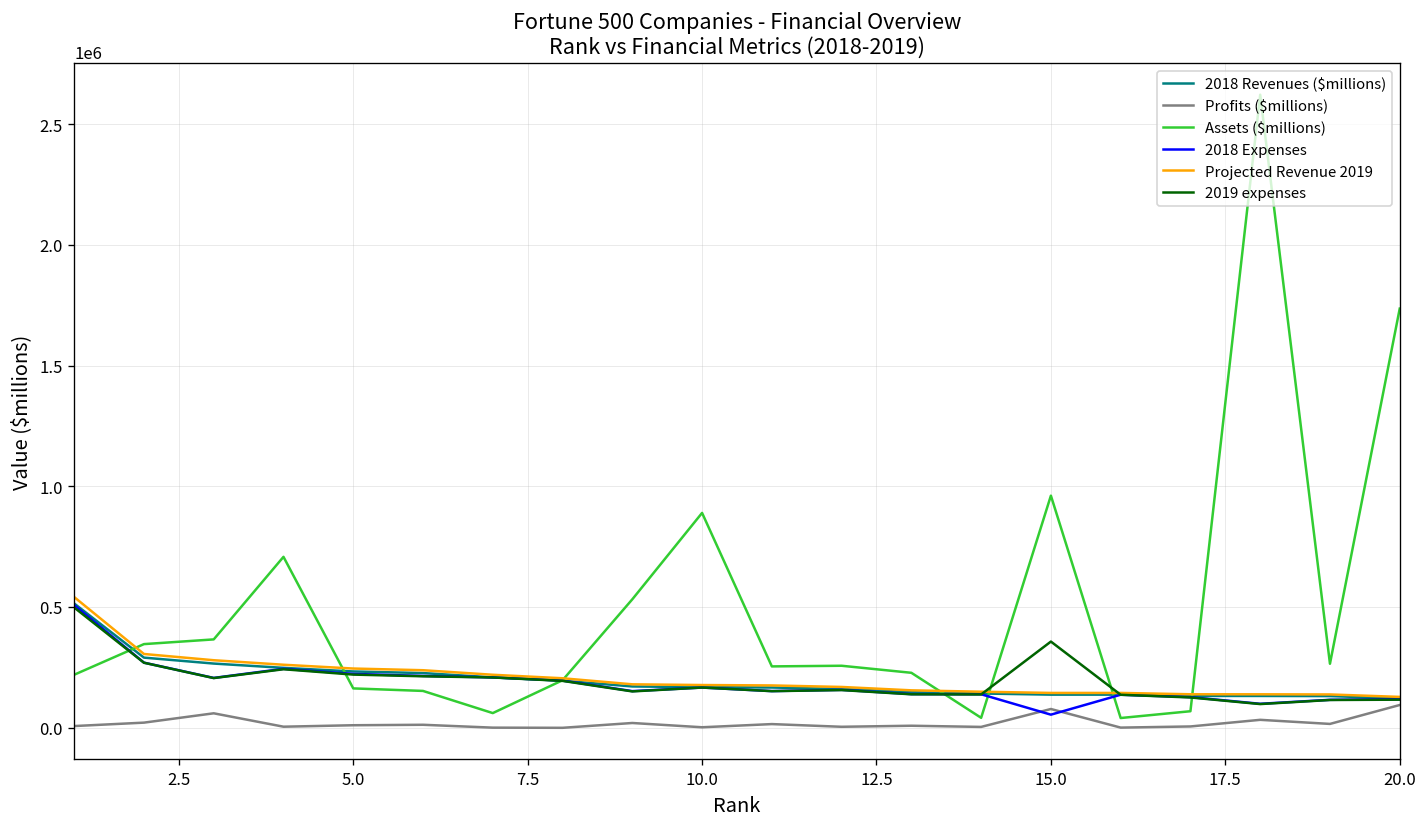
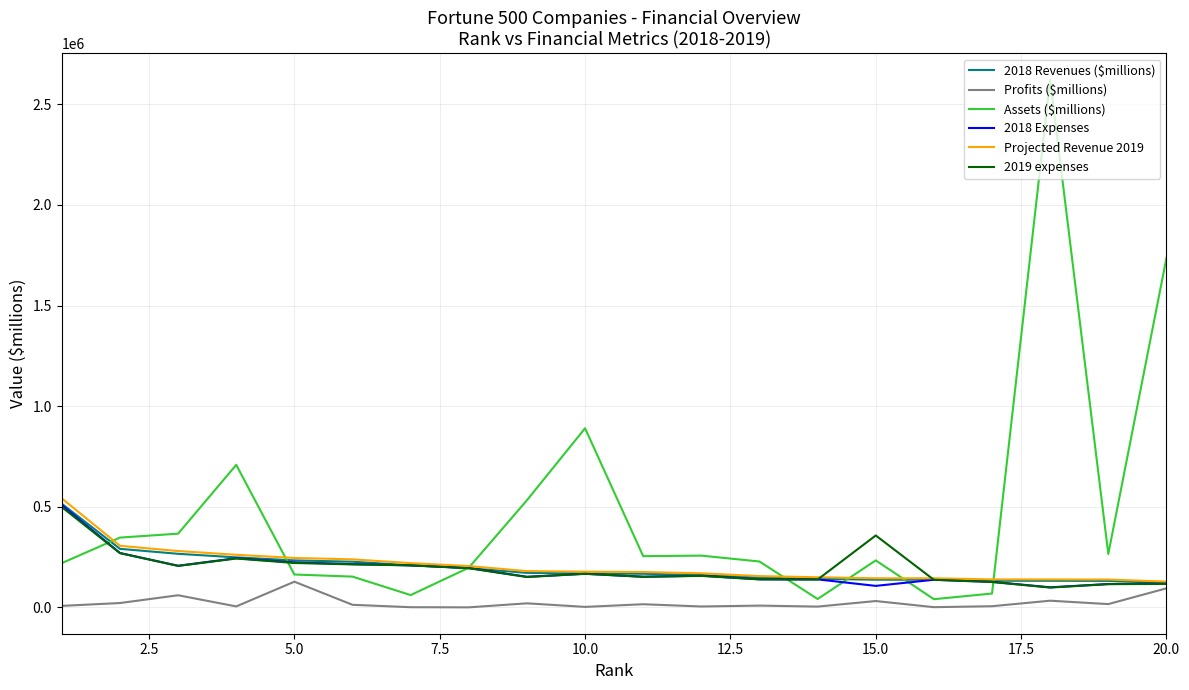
Profits ($millions), 5.0: 10000 -> 130000
Profits ($millions), 15.0: 80000 -> 30000
Assets ($millions), 15.0: 960000 -> 230000
2018 Expenses, 15.0: 50000 -> 110000
